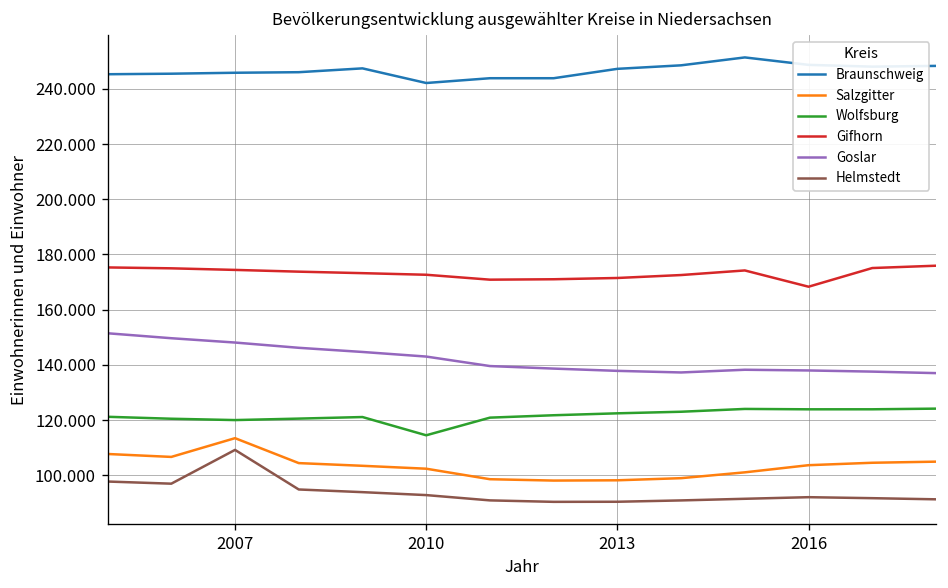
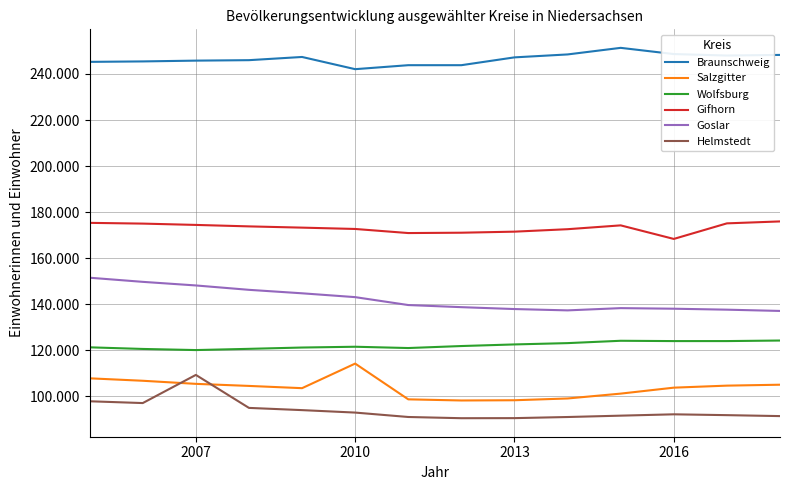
Salzgitter, 2007: 113 -> 105
Salzgitter, 2010: 102 -> 114
Wolfsburg, 2010: 114 -> 121
